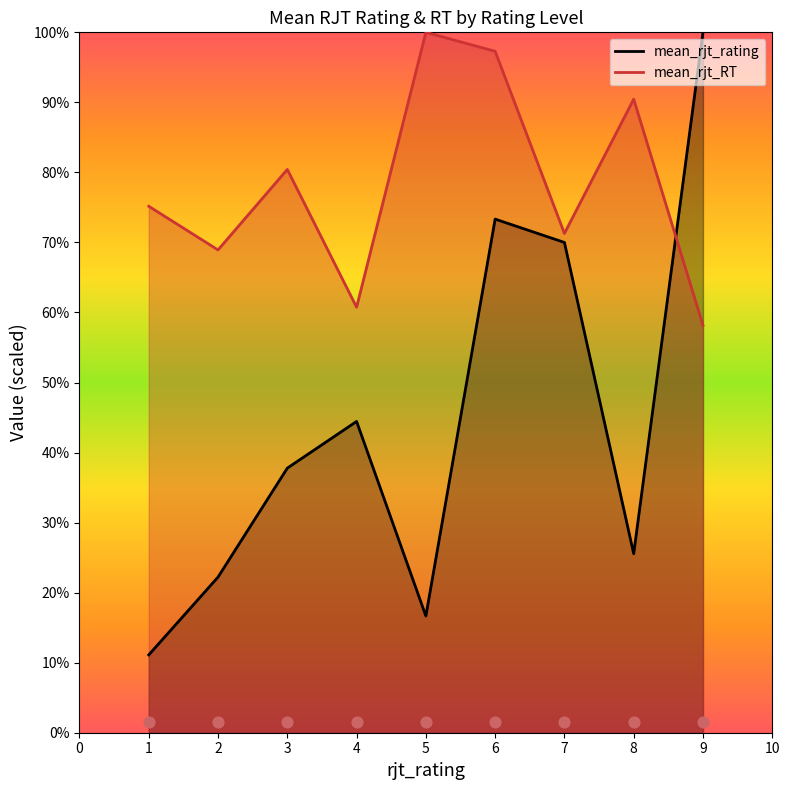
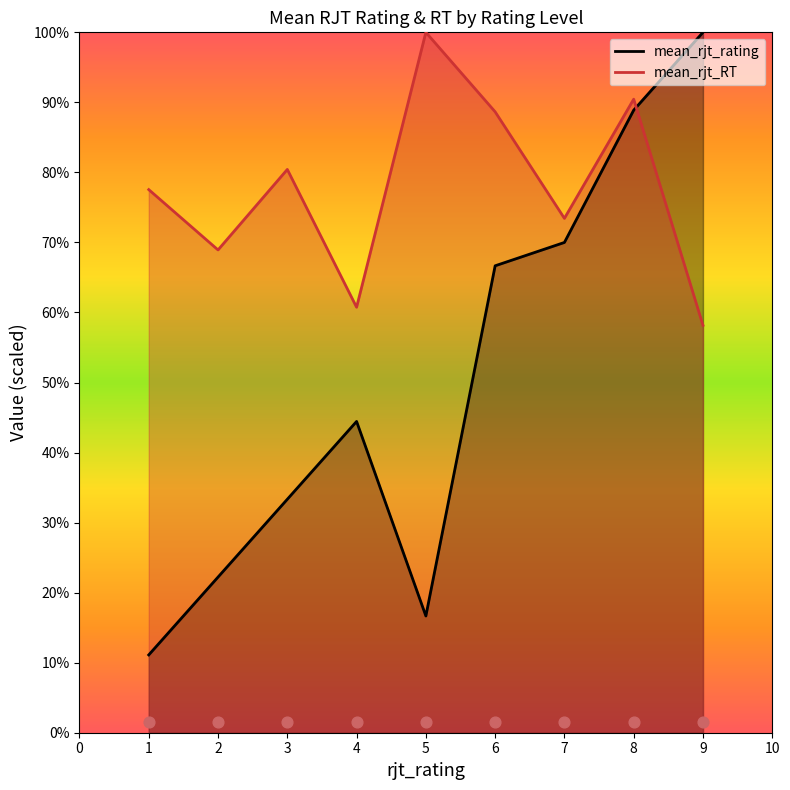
mean_rjt_RT, 1: 75% -> 78%
mean_rjt_rating, 3: 38% -> 33%
mean_rjt_rating, 6: 73% -> 67%
mean_rjt_RT, 6: 97% -> 89%
mean_rjt_RT, 7: 71% -> 73%
mean_rjt_rating, 8: 26% -> 89%
